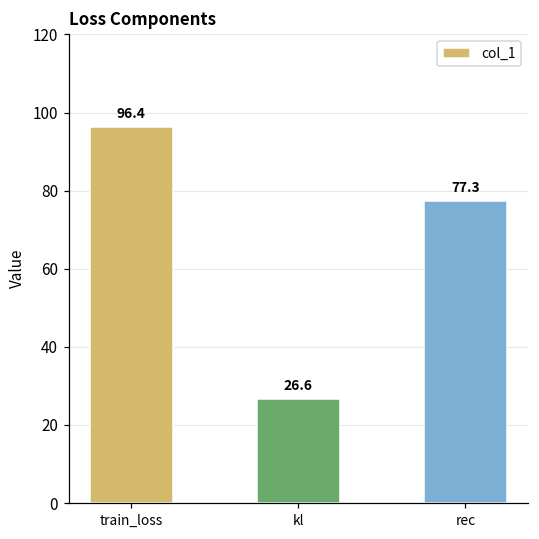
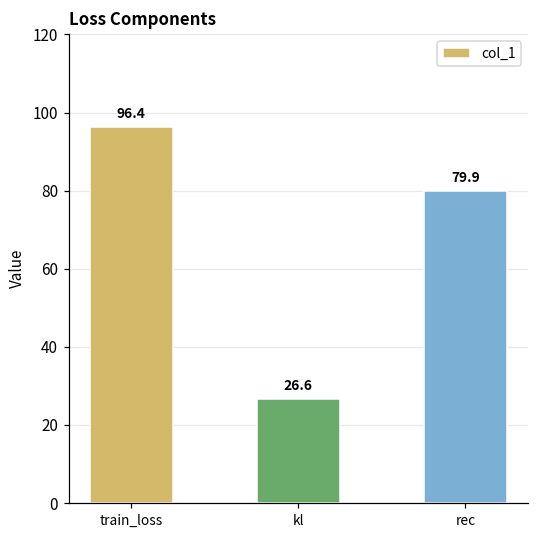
rec: 77.3 -> 79.9
